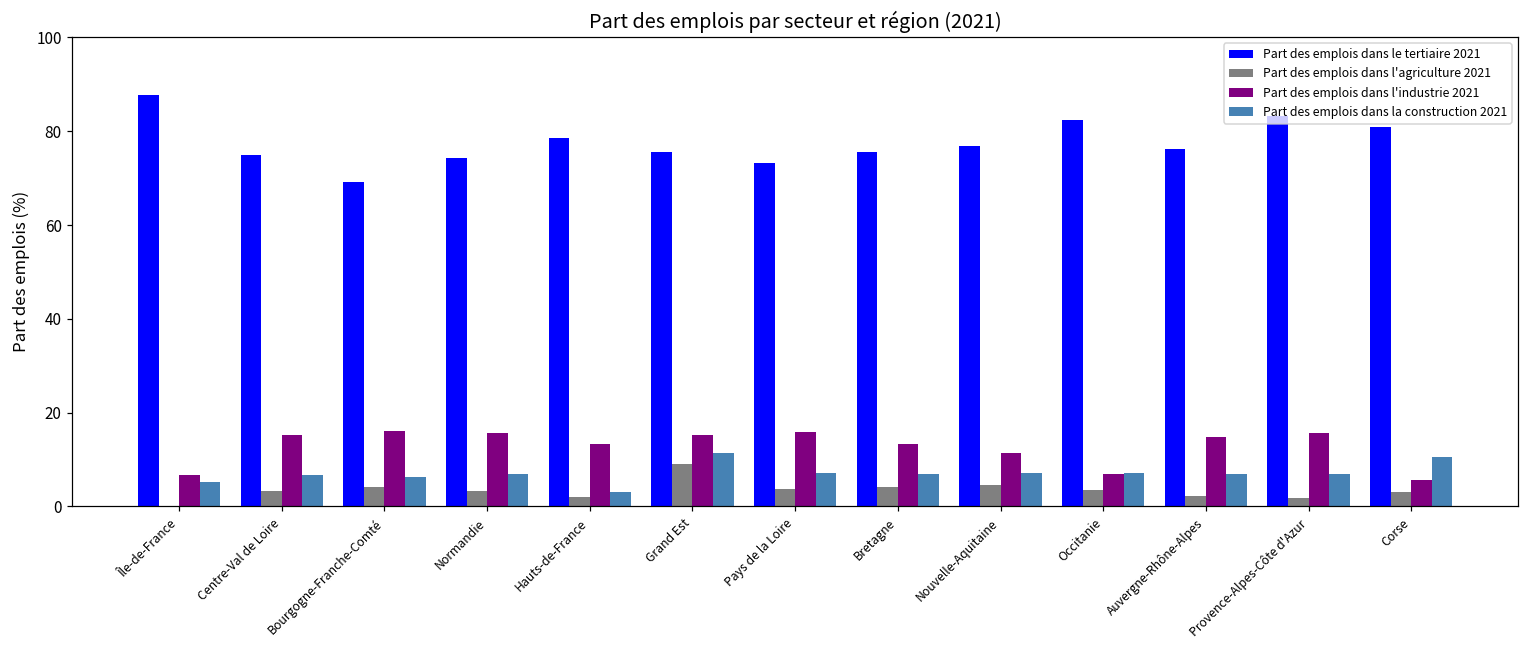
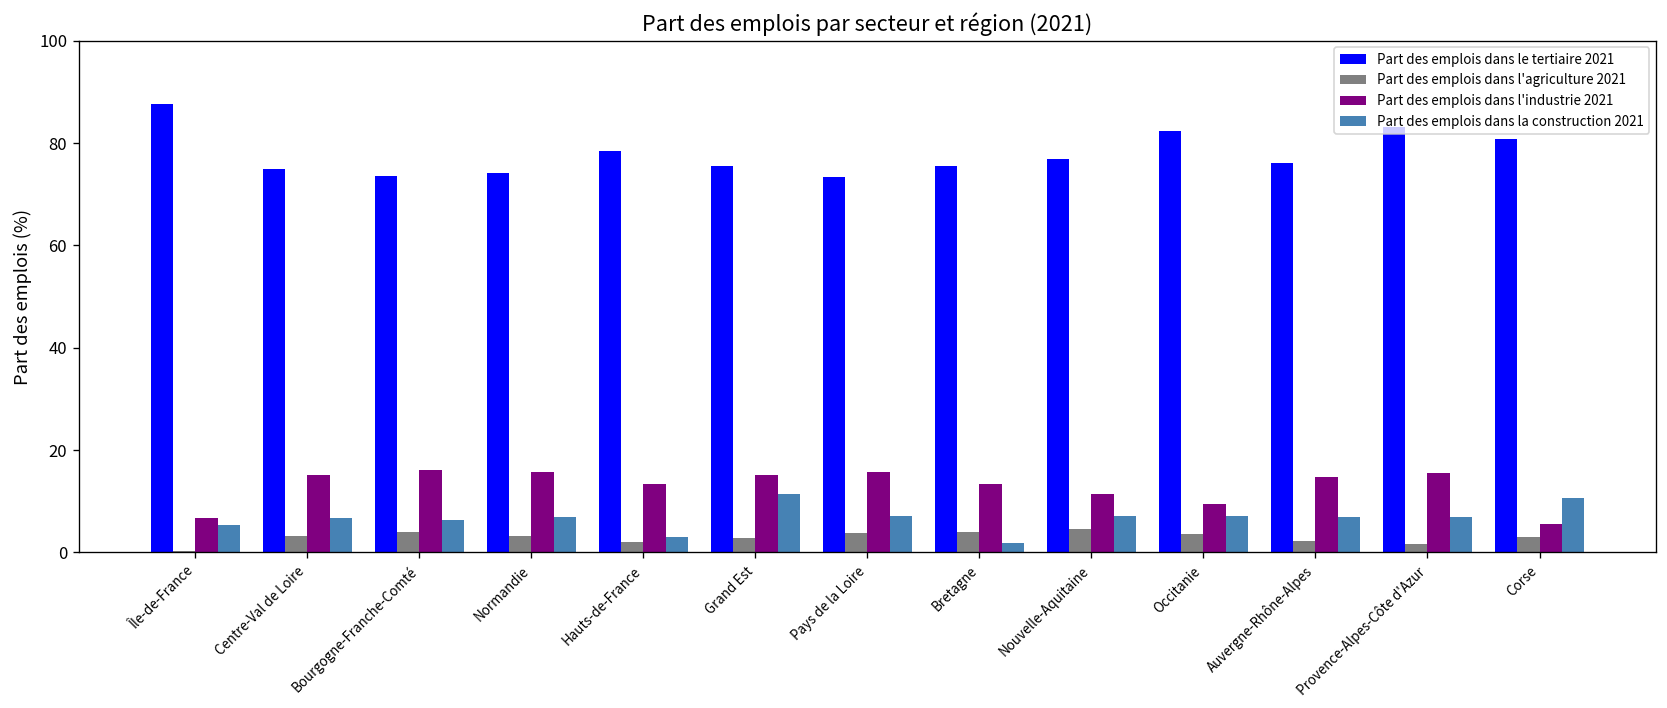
Part des emplois dans le tertiaire 2021, Bourgogne-Franche-Comté: 69 -> 74
Part des emplois dans l'agriculture 2021, Grand Est: 9 -> 3
Part des emplois dans la construction 2021, Bretagne: 7 -> 2
Part des emplois dans l'industrie 2021, Occitanie: 7 -> 10
